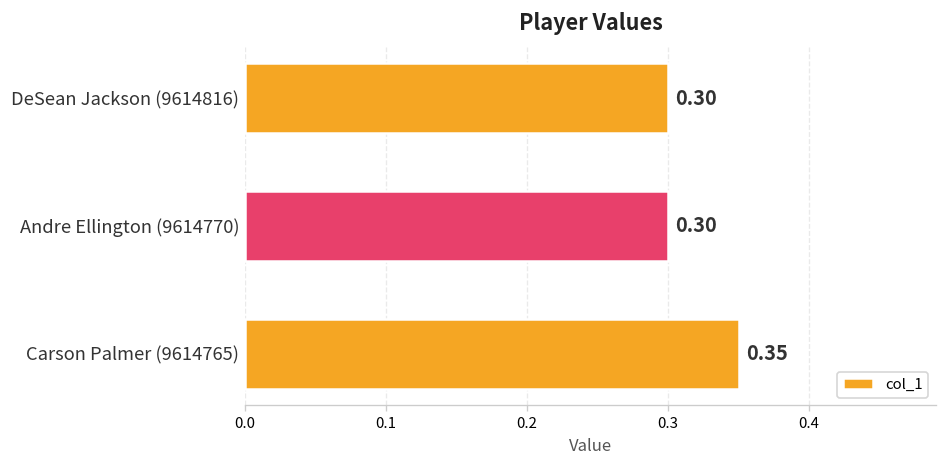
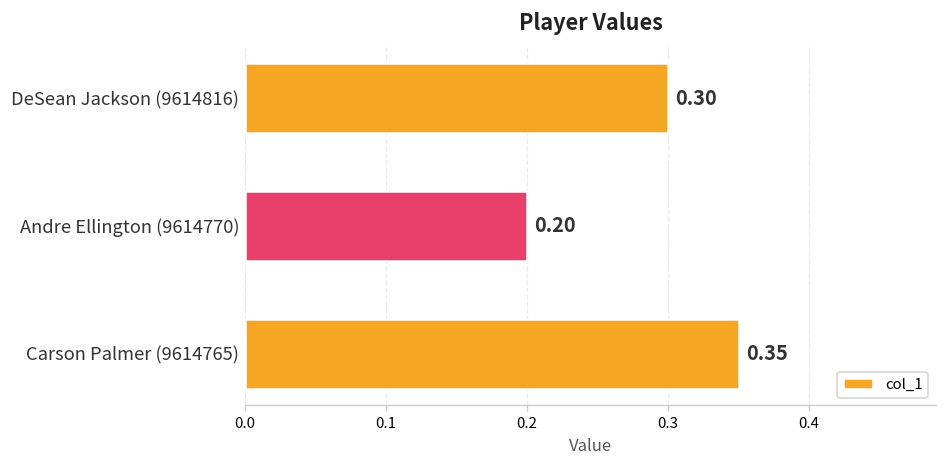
Andre Ellington (9614770): 0.30 -> 0.20
